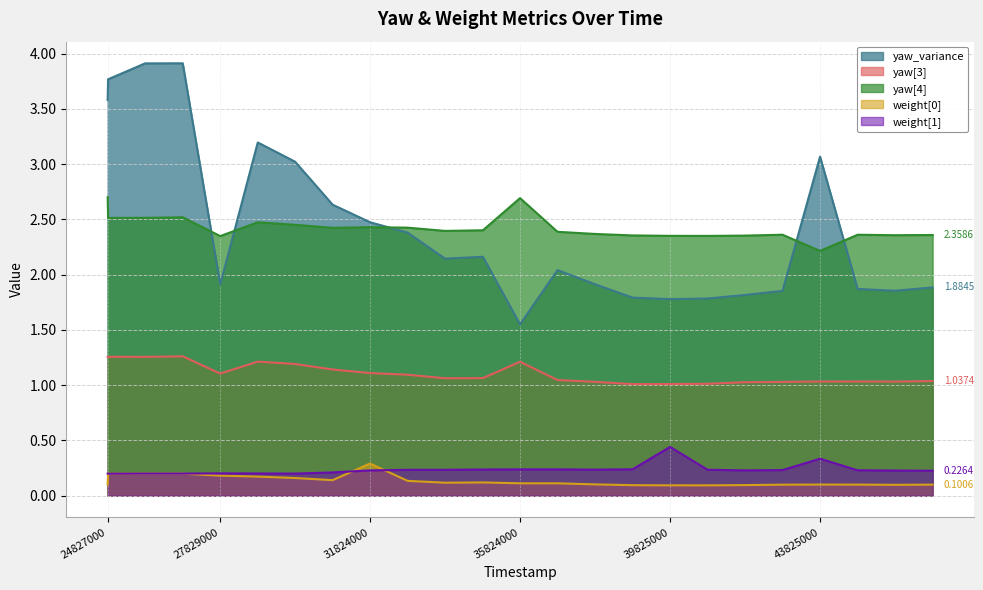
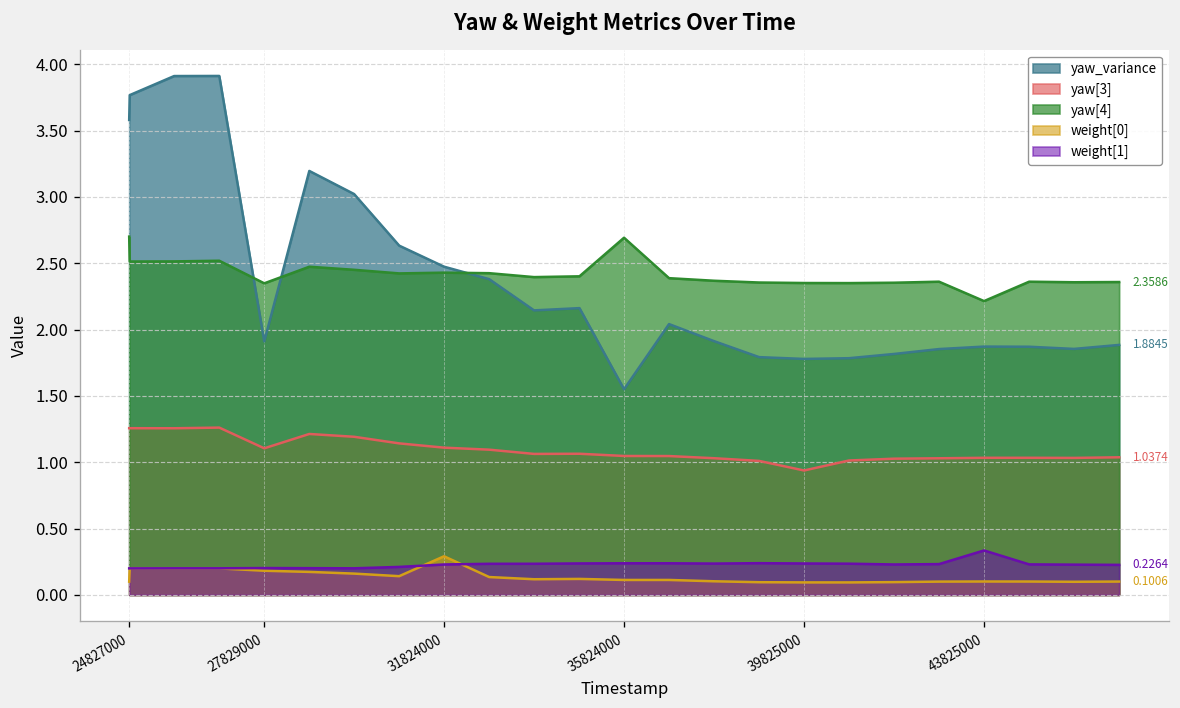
yaw[3], 35824000: 1.21 -> 1.05
yaw[3], 39825000: 1.01 -> 0.94
weight[1], 39825000: 0.44 -> 0.24
yaw_variance, 43825000: 3.07 -> 1.87
